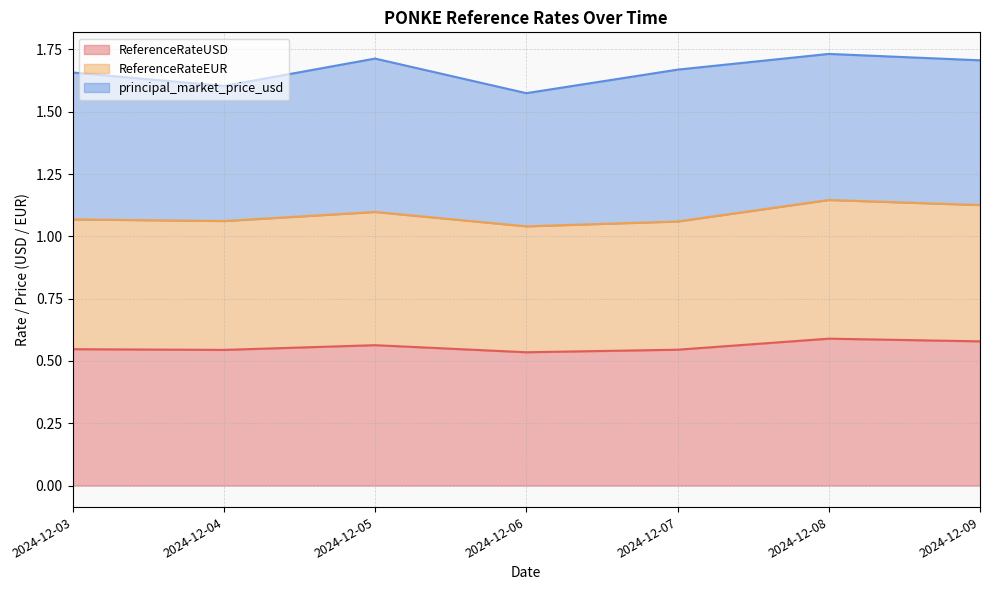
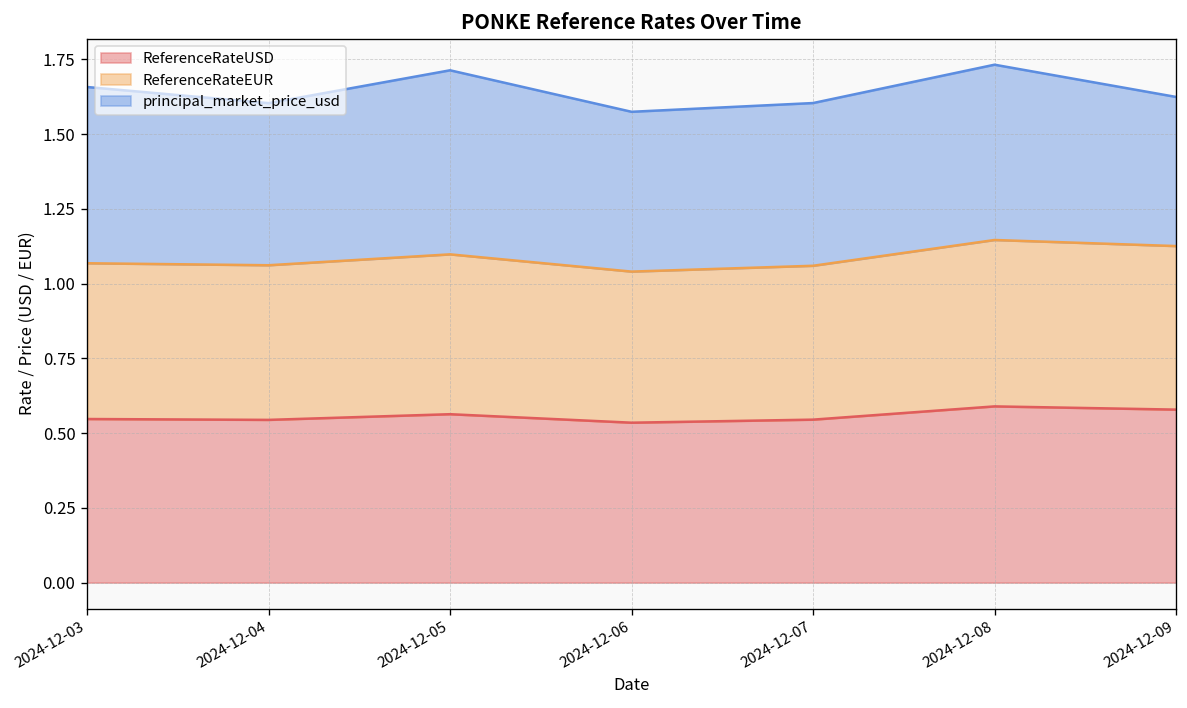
principal_market_price_usd, 2024-12-07: 0.61 -> 0.54
principal_market_price_usd, 2024-12-09: 0.58 -> 0.50
